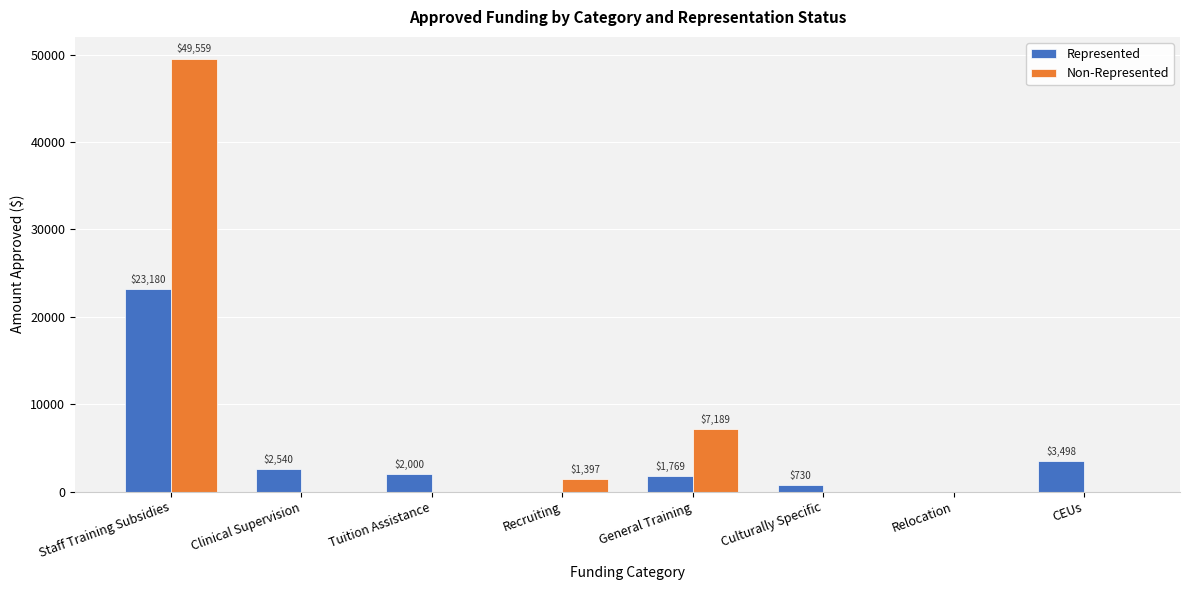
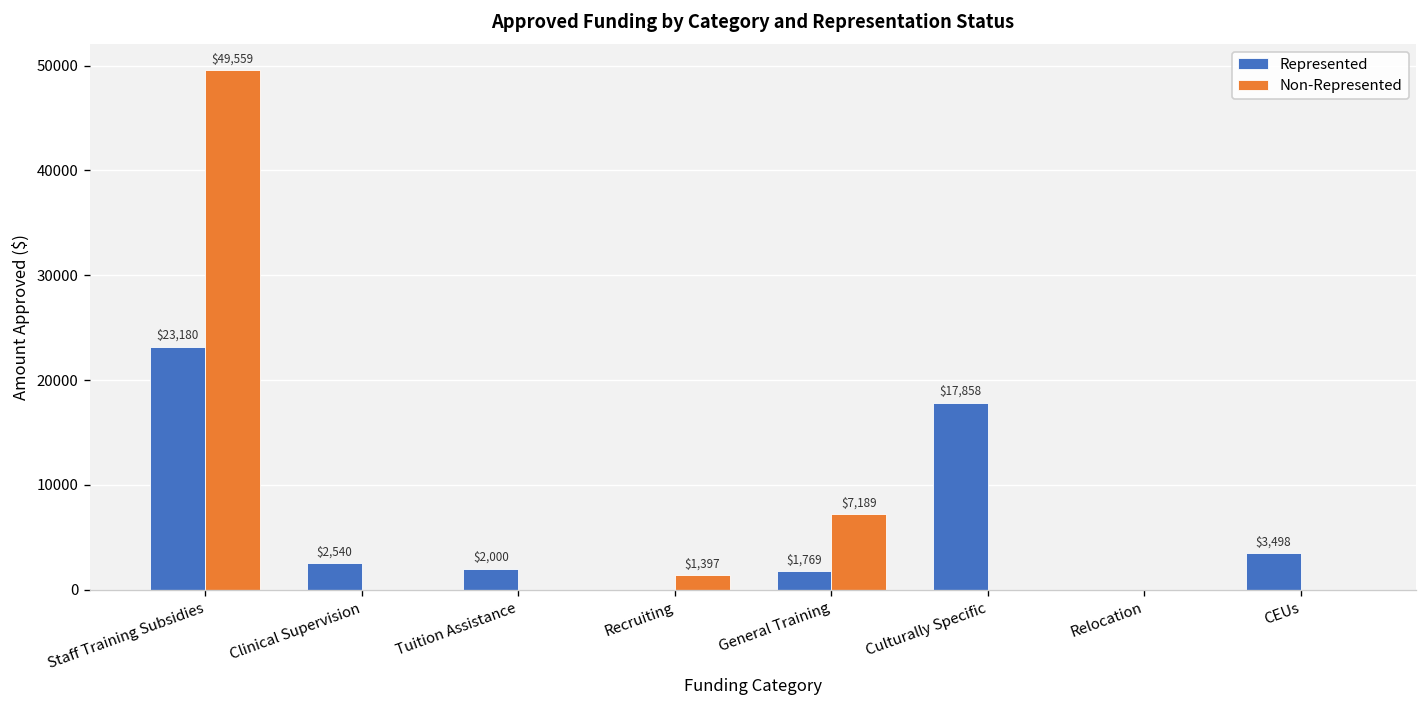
Represented, Culturally Specific: $730 -> $17,858
